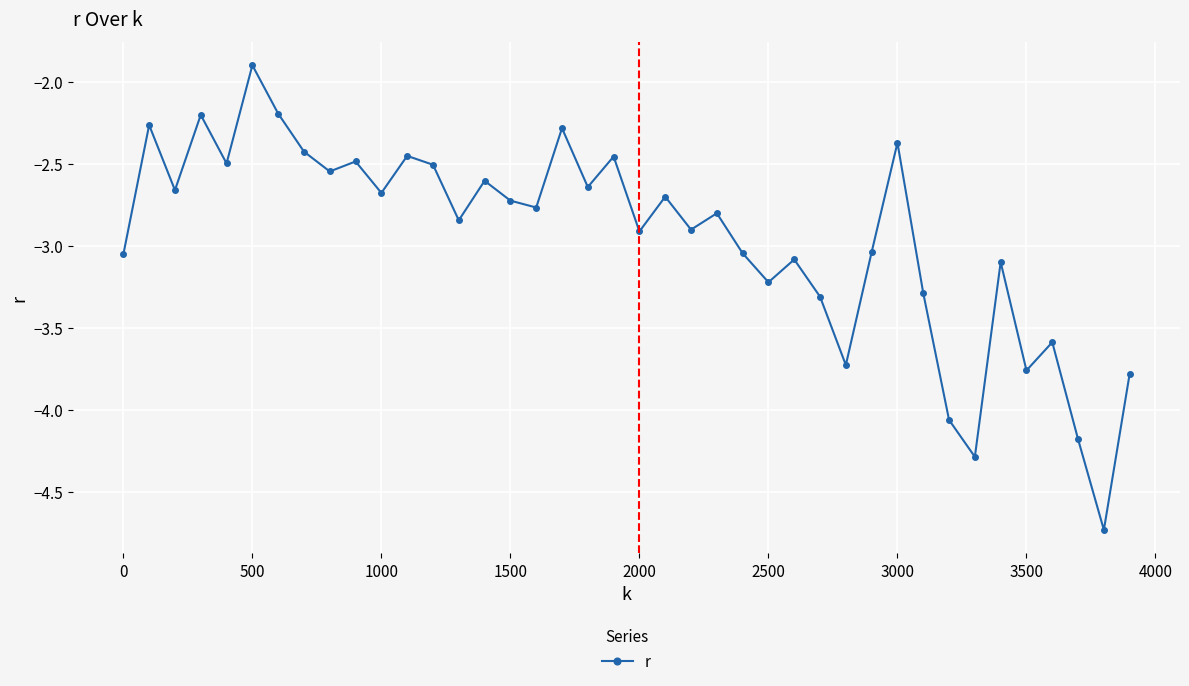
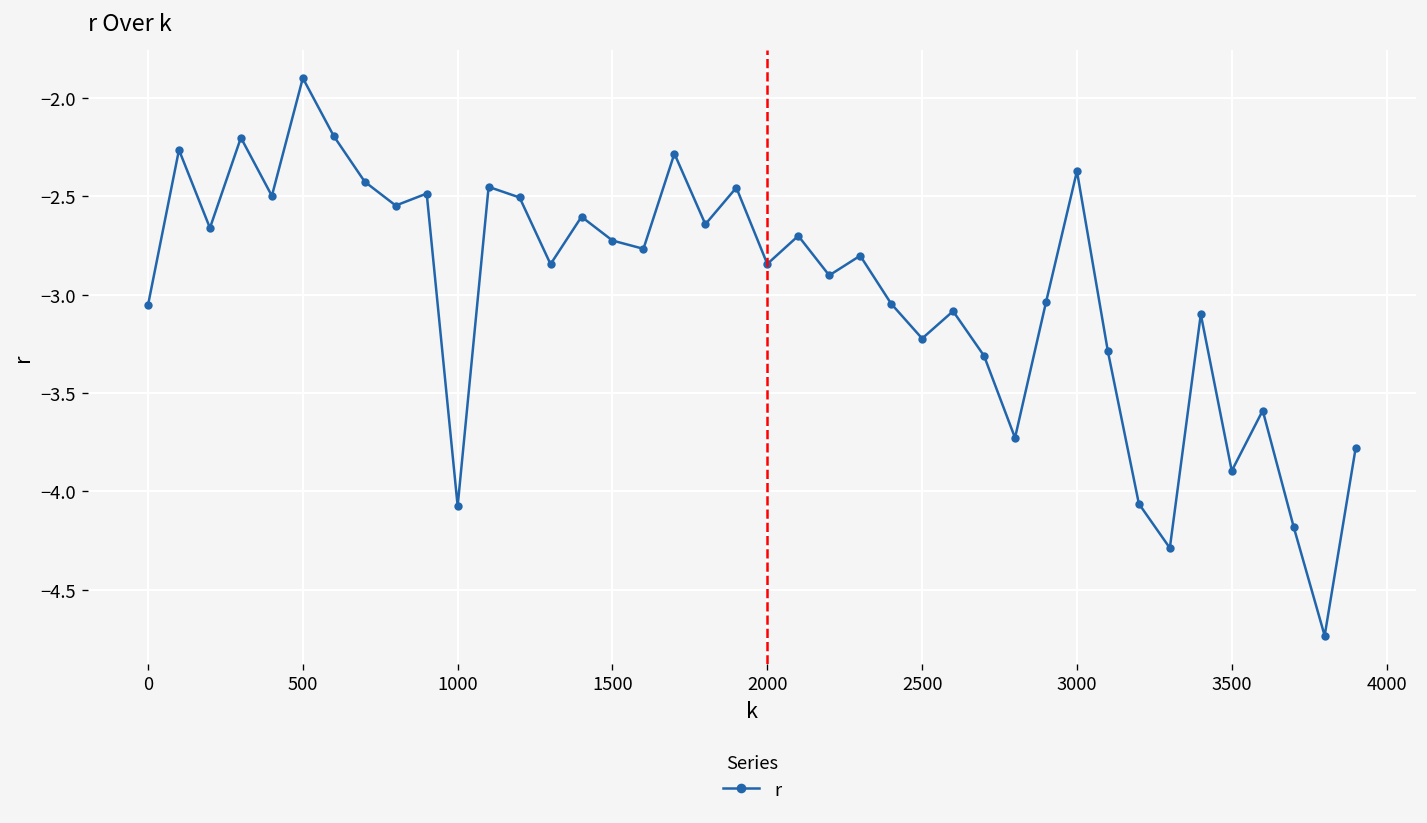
1000: -2.68 -> -4.08
2000: -2.91 -> -2.84
3500: -3.76 -> -3.90
